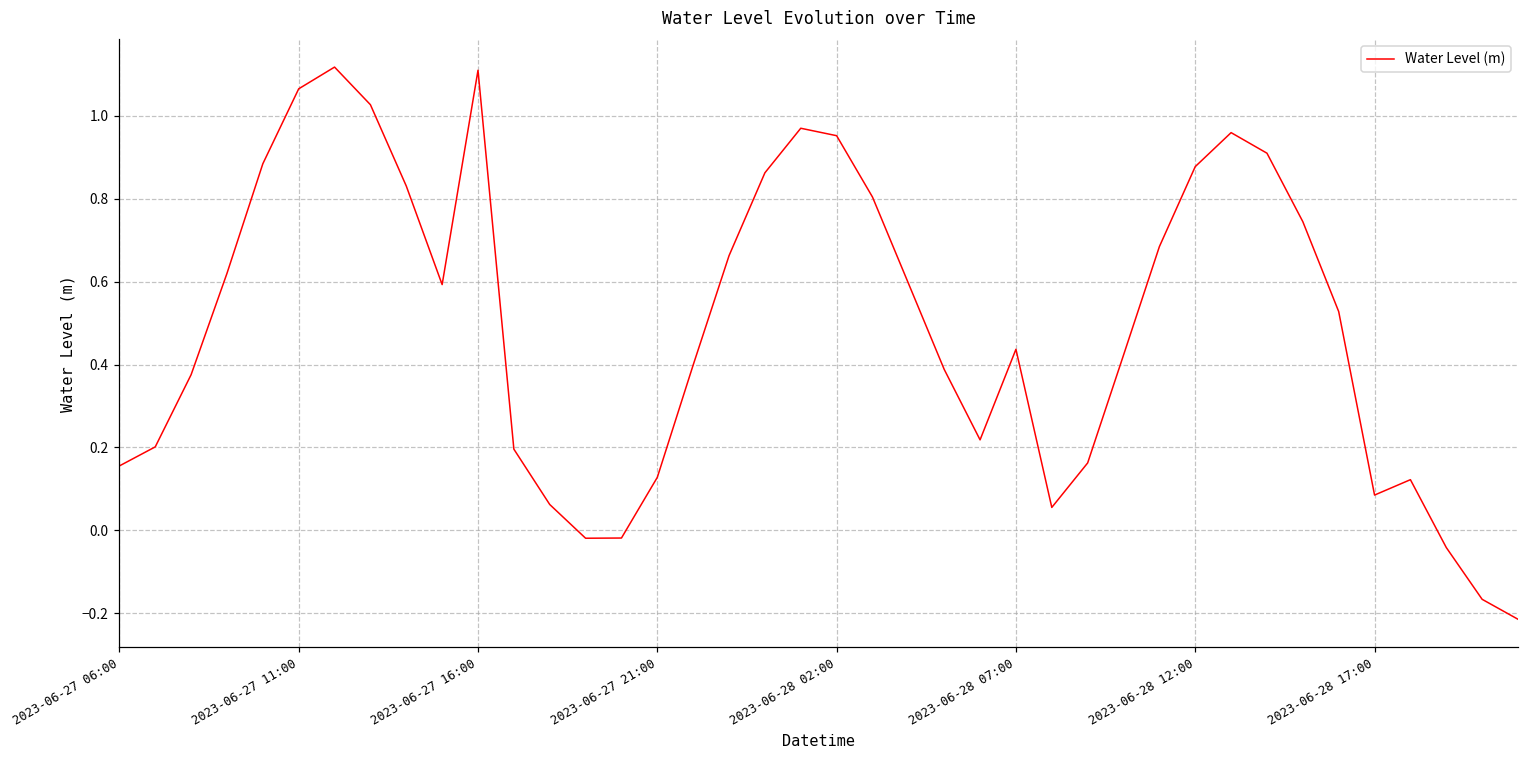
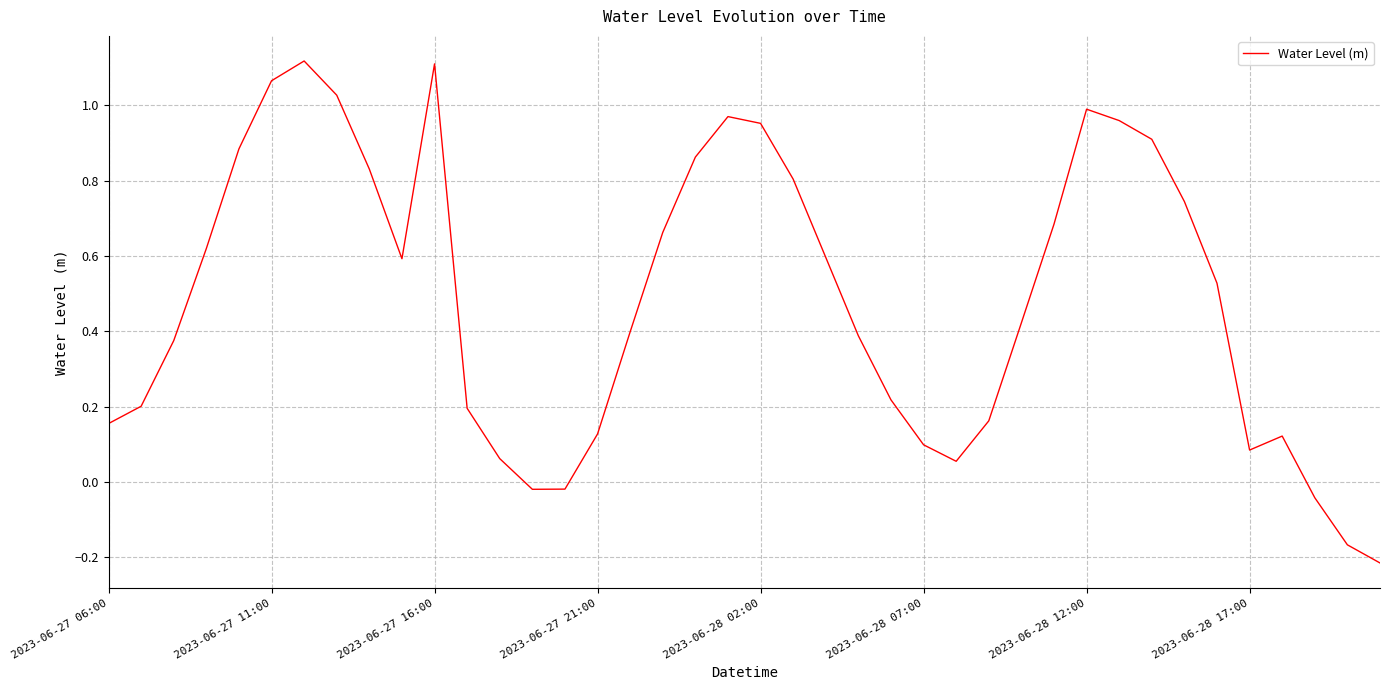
2023-06-28 07:00: 0.44 -> 0.10
2023-06-28 12:00: 0.88 -> 0.99
